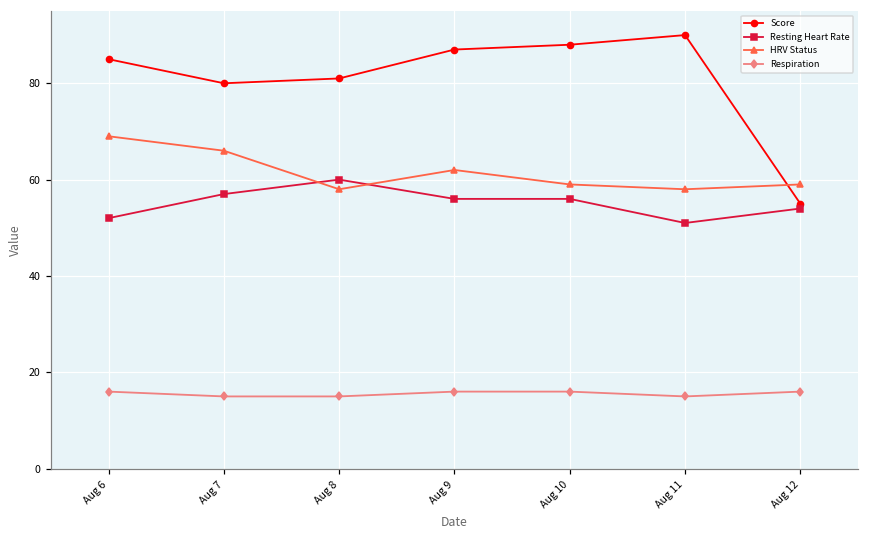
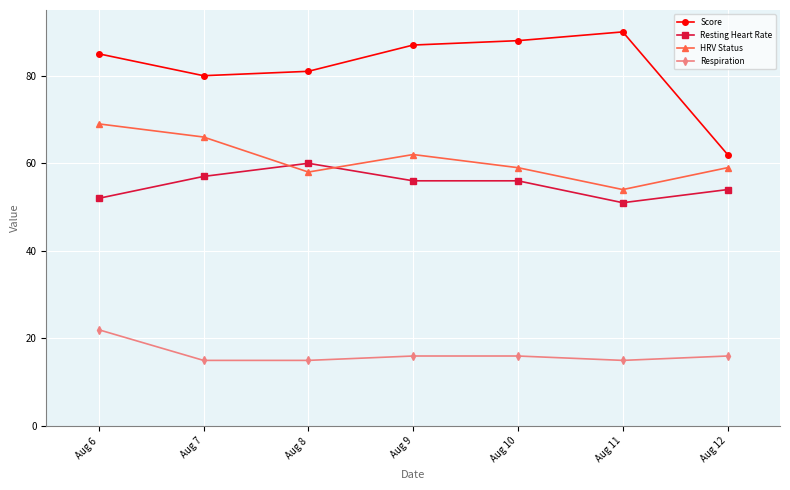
Respiration, Aug 6: 16 -> 22
HRV Status, Aug 11: 58 -> 54
Score, Aug 12: 55 -> 62
